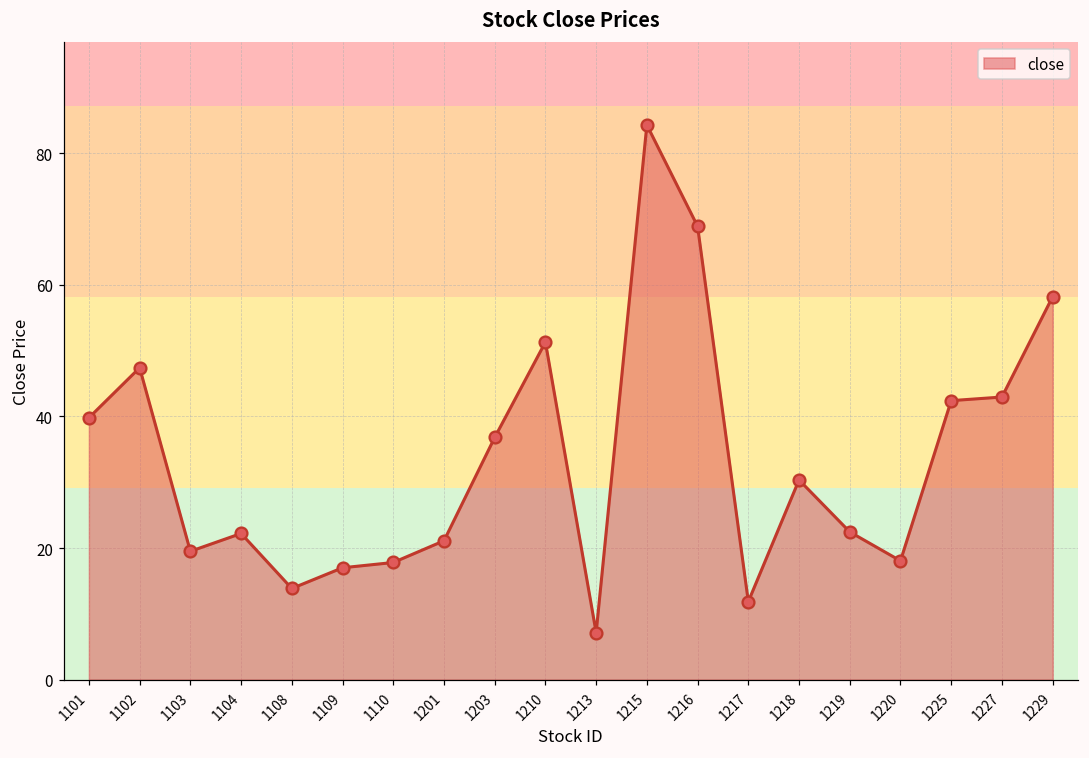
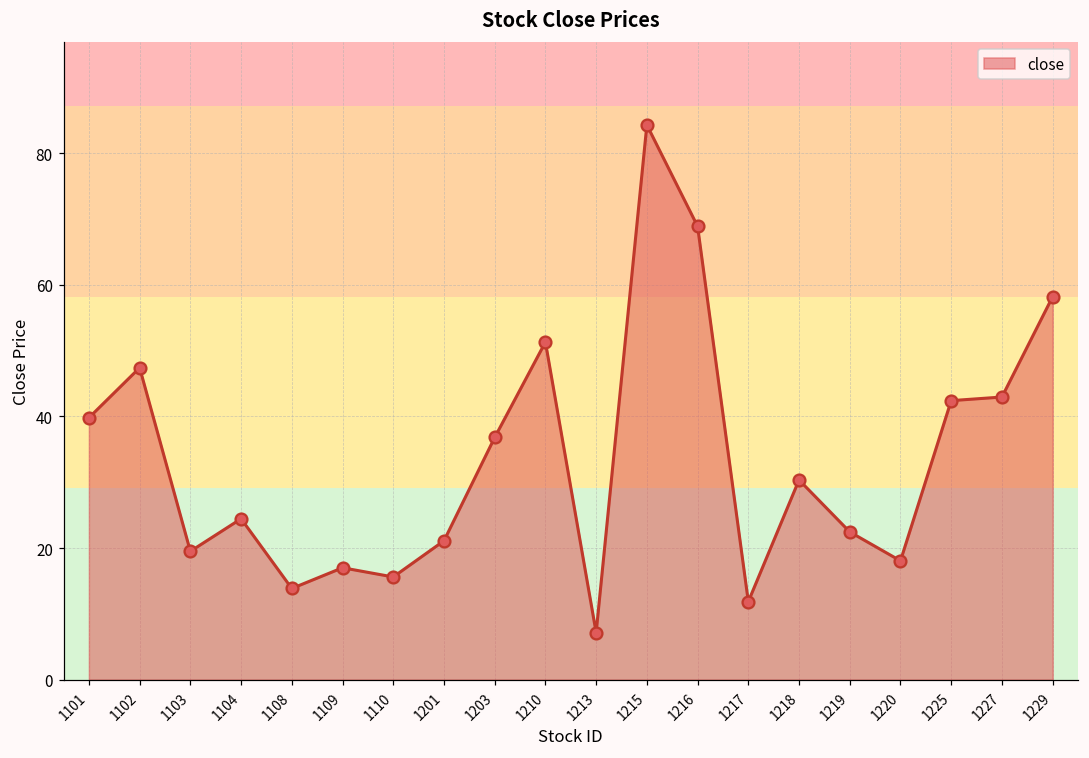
1104: 22 -> 24
1110: 18 -> 16
